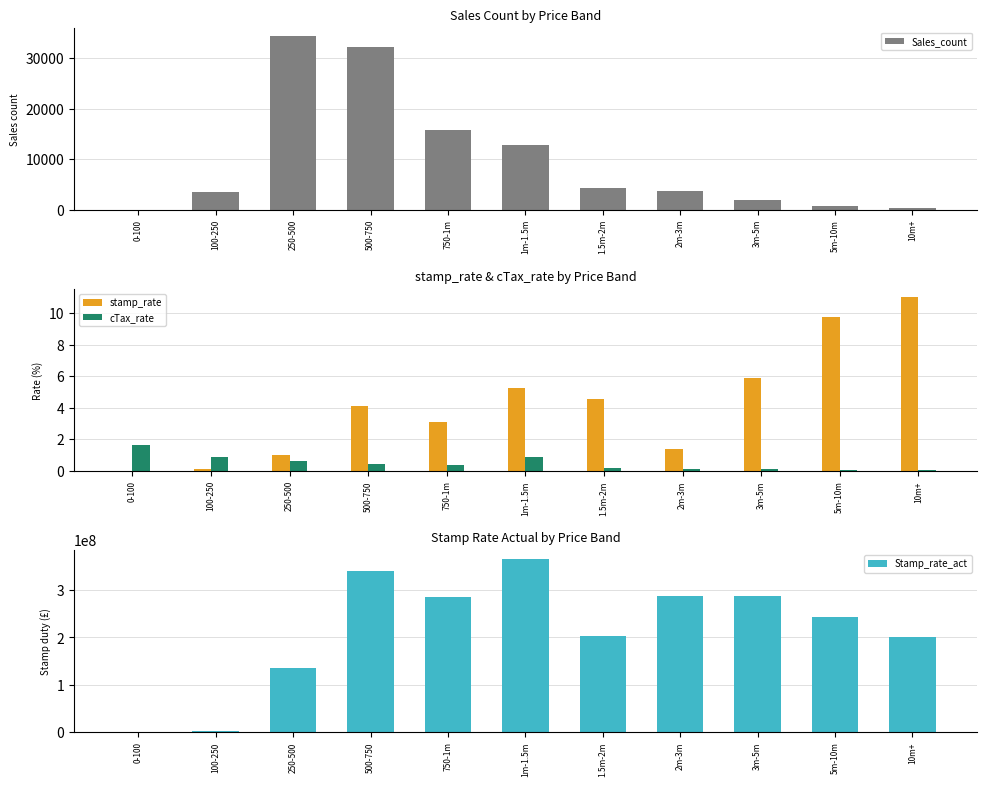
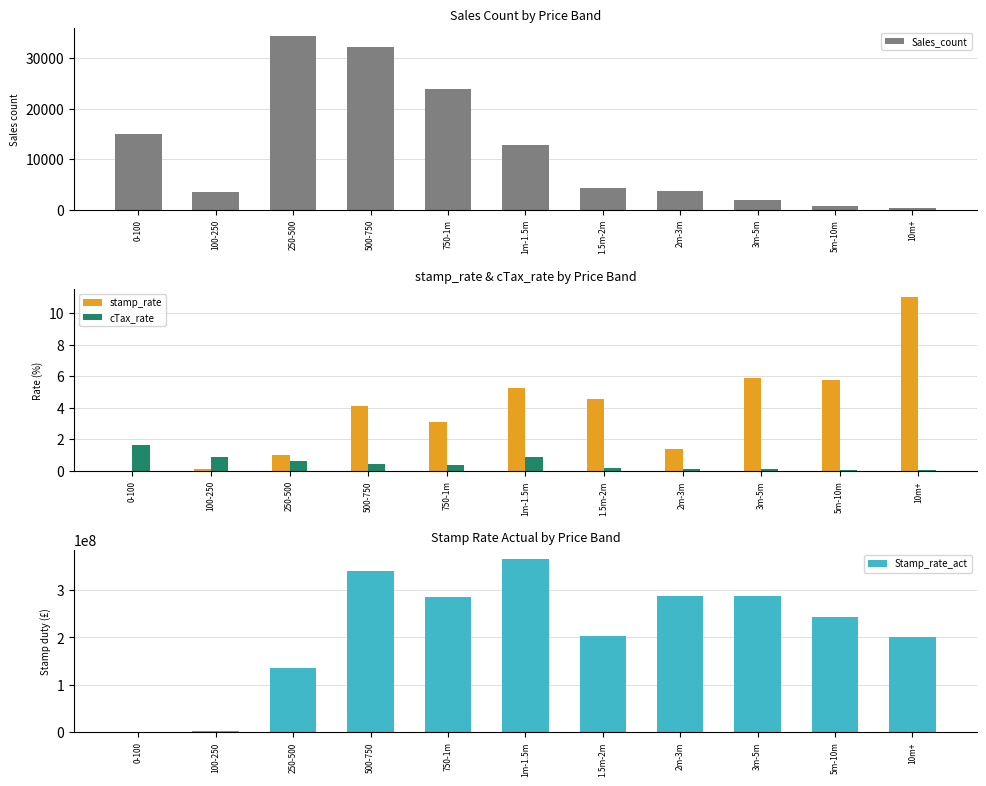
Sales Count by Price Band, 0-100: 0 -> 15000
Sales Count by Price Band, 750-1m: 16000 -> 24000
stamp_rate & cTax_rate by Price Band, stamp_rate, 5m-10m: 9.8 -> 5.8
